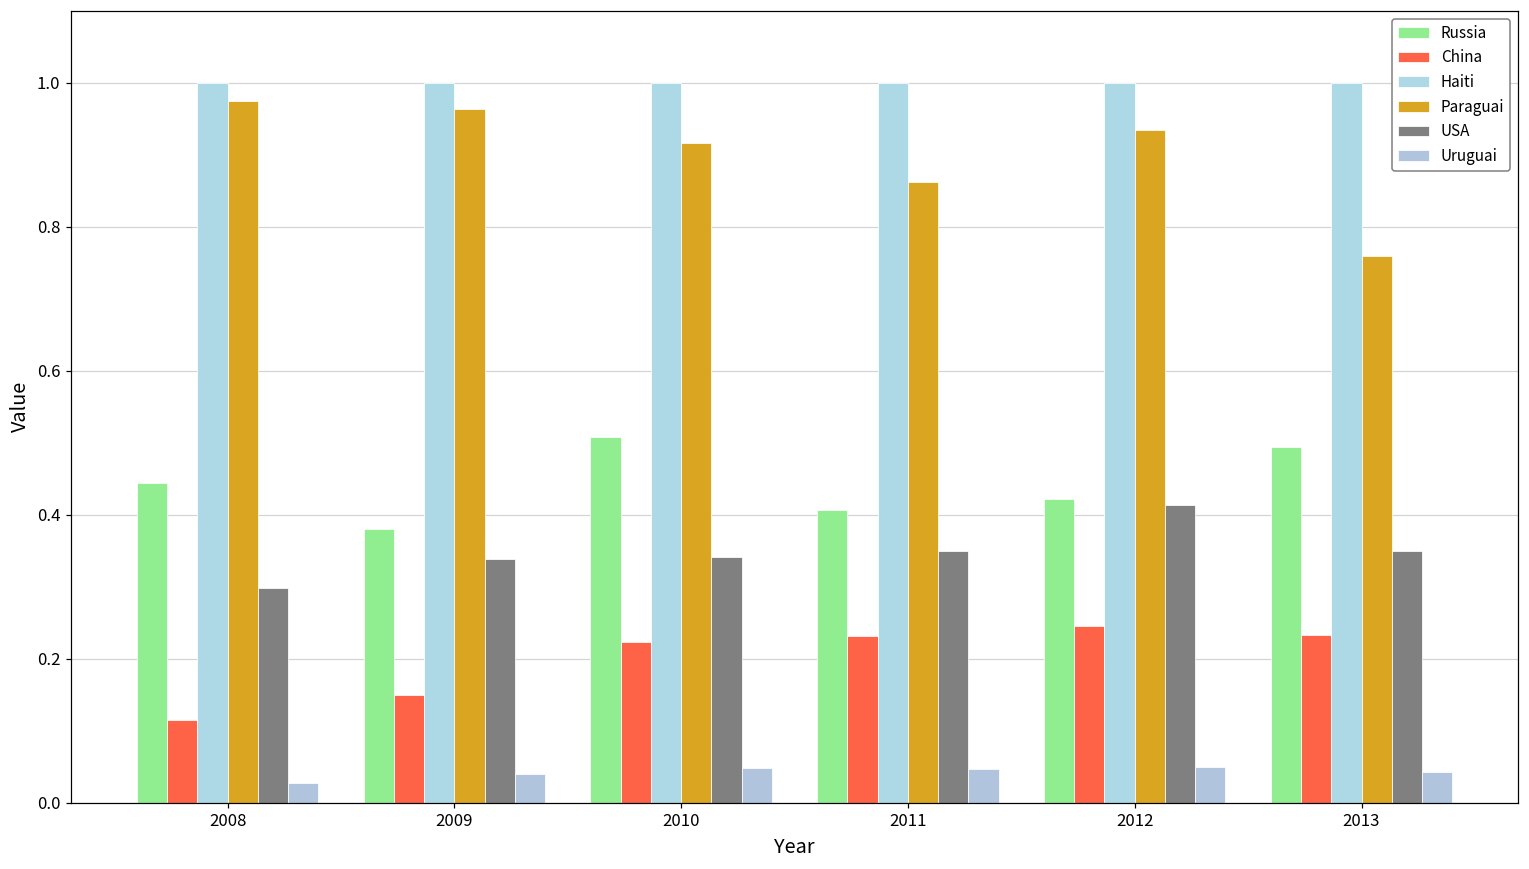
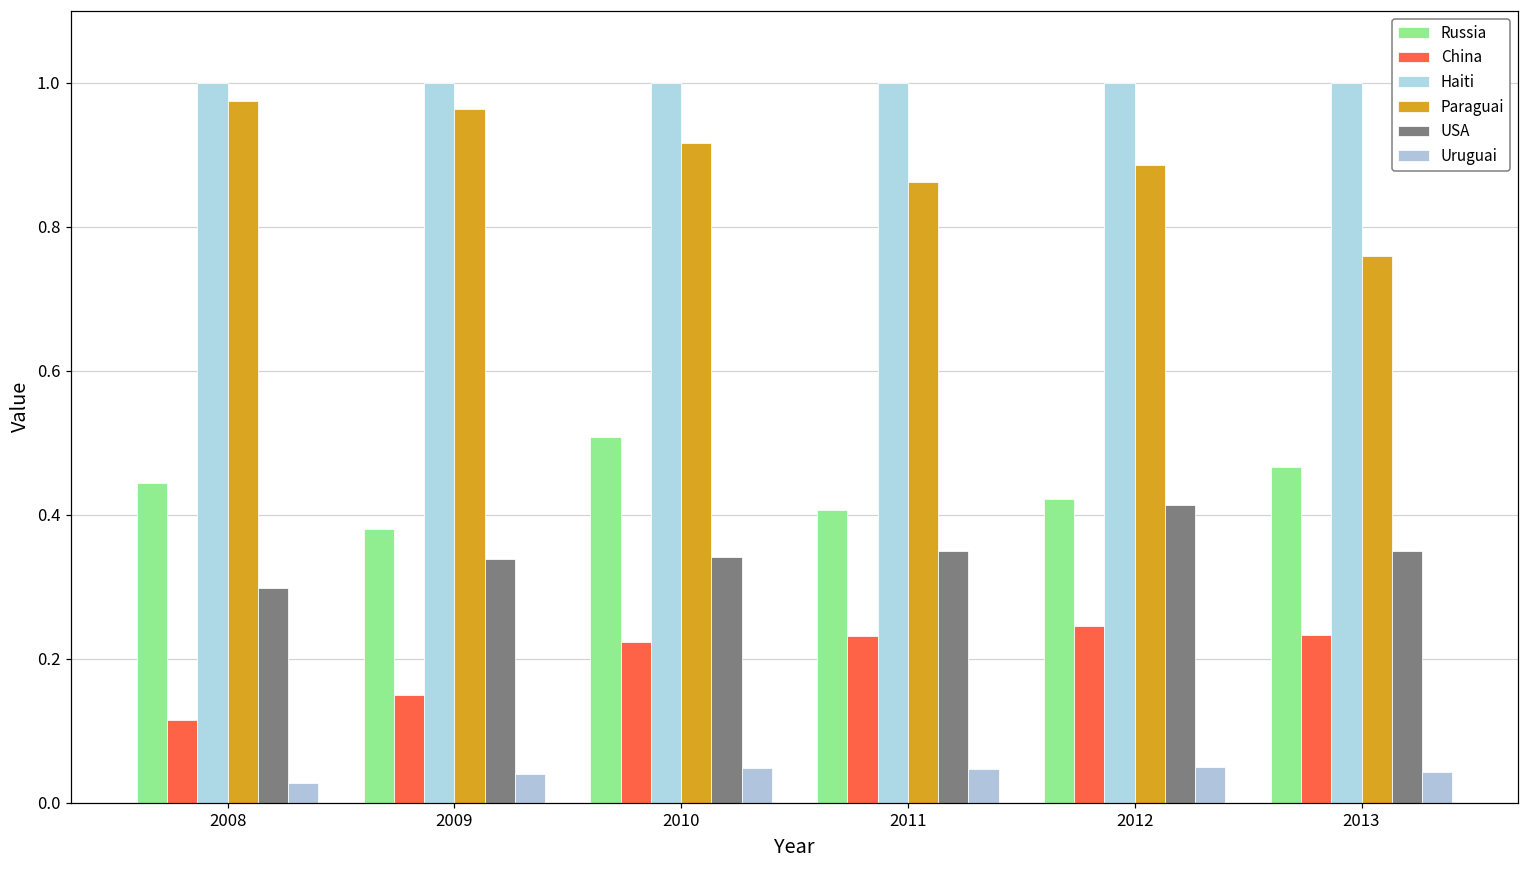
Paraguai, 2012: 0.93 -> 0.89
Russia, 2013: 0.49 -> 0.47
